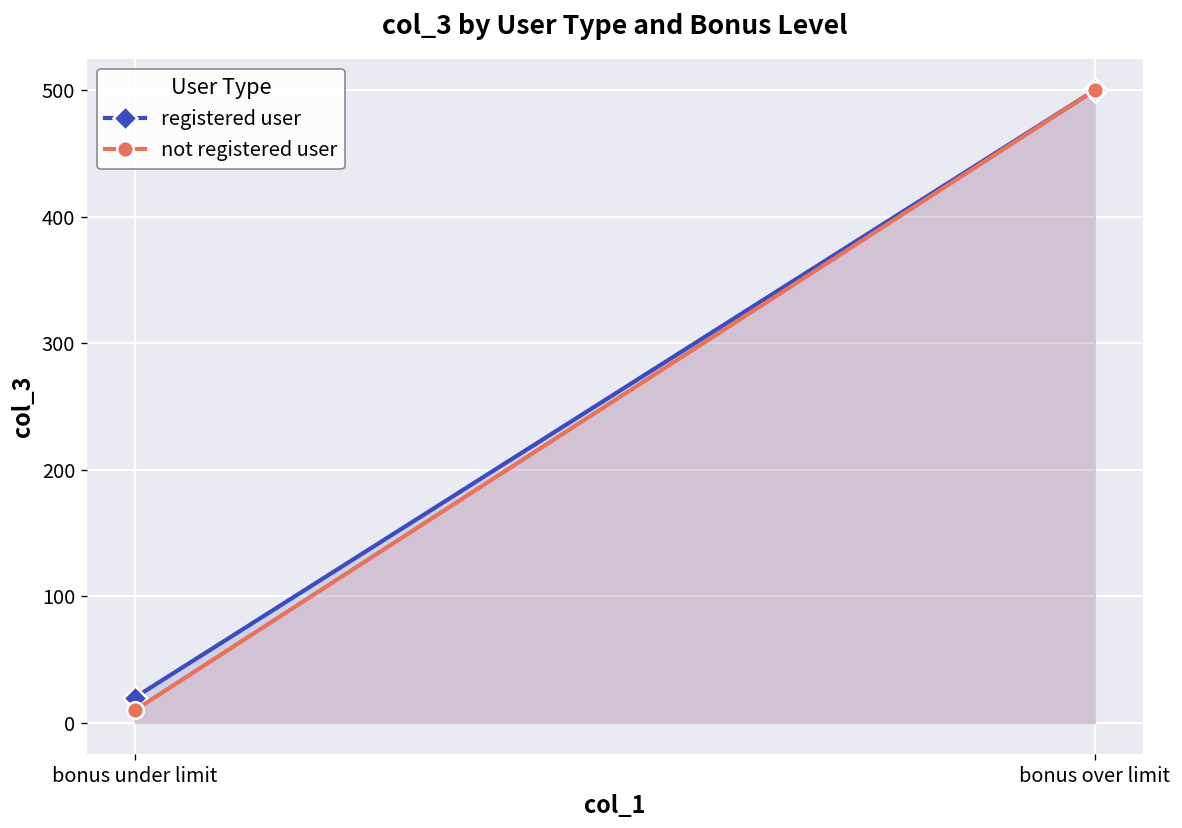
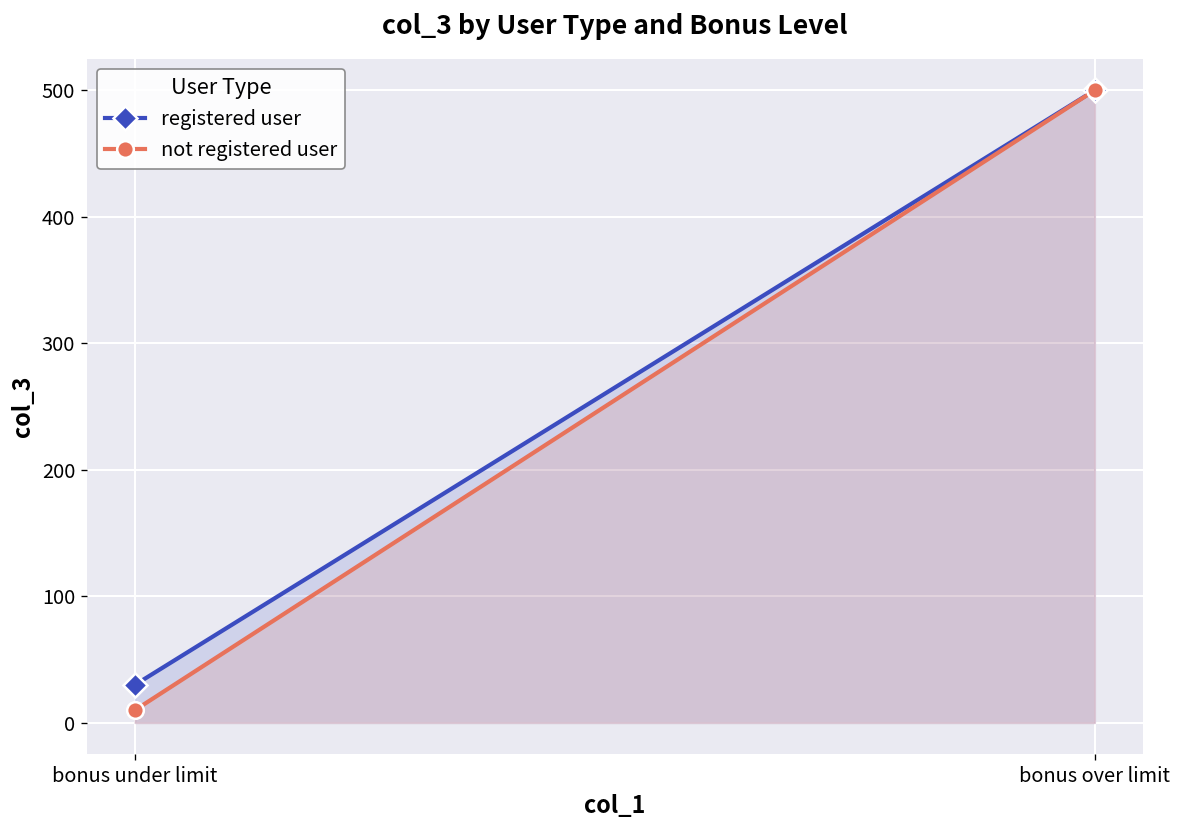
registered user, bonus under limit: 20 -> 30
